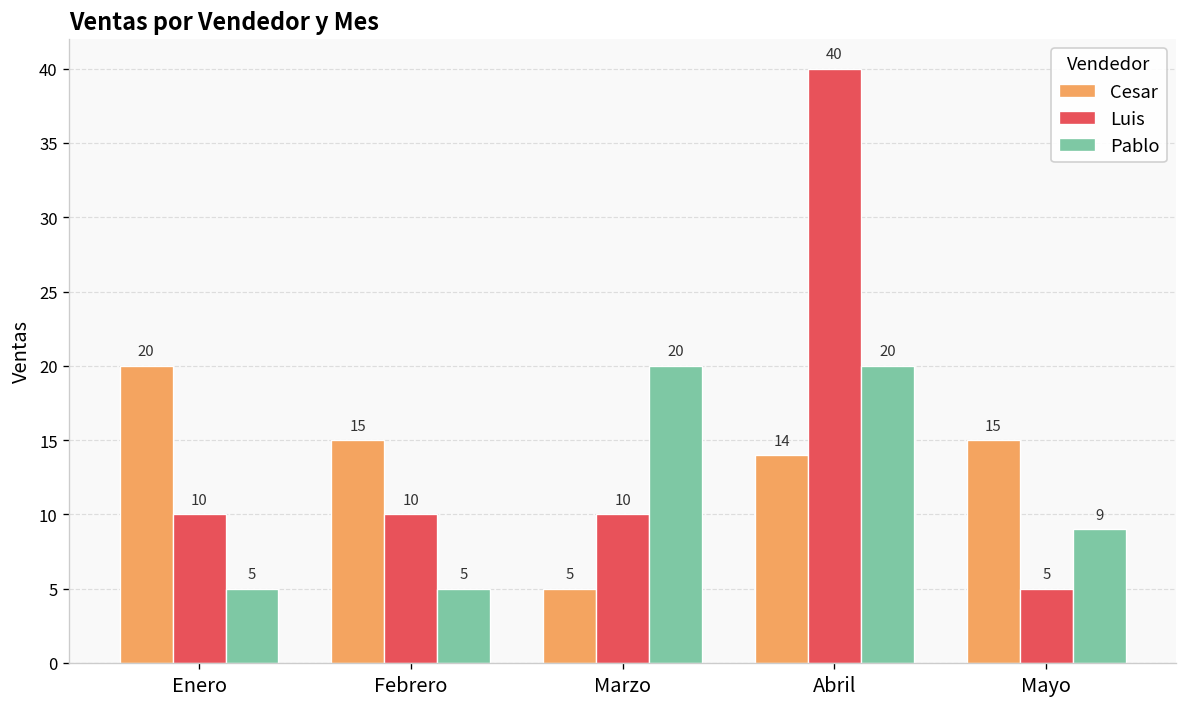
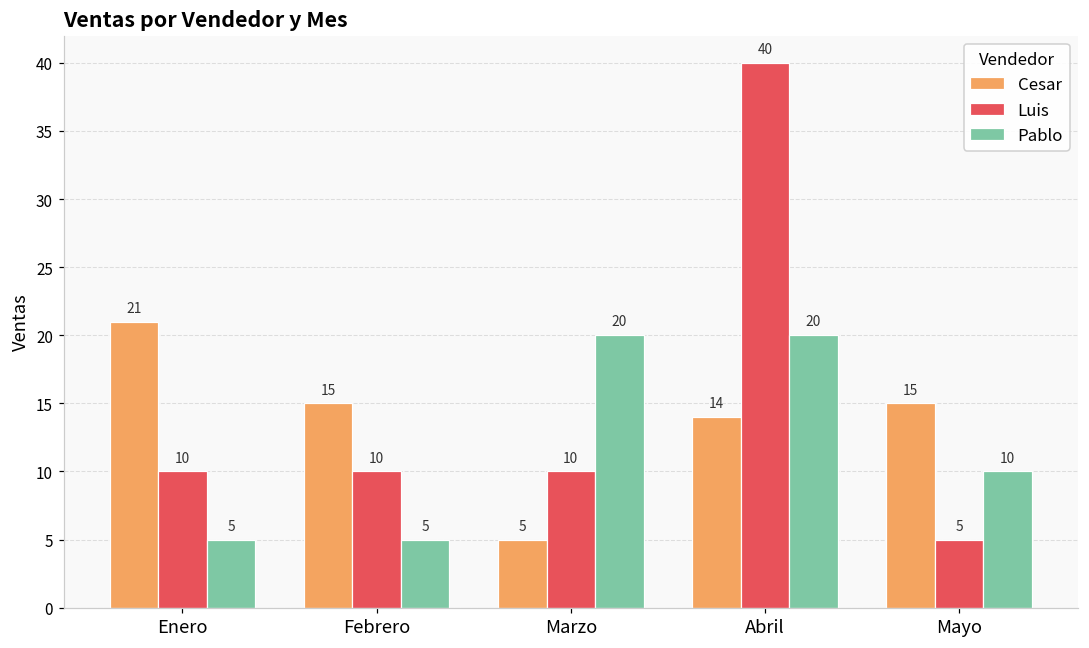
Cesar, Enero: 20 -> 21
Pablo, Mayo: 9 -> 10
